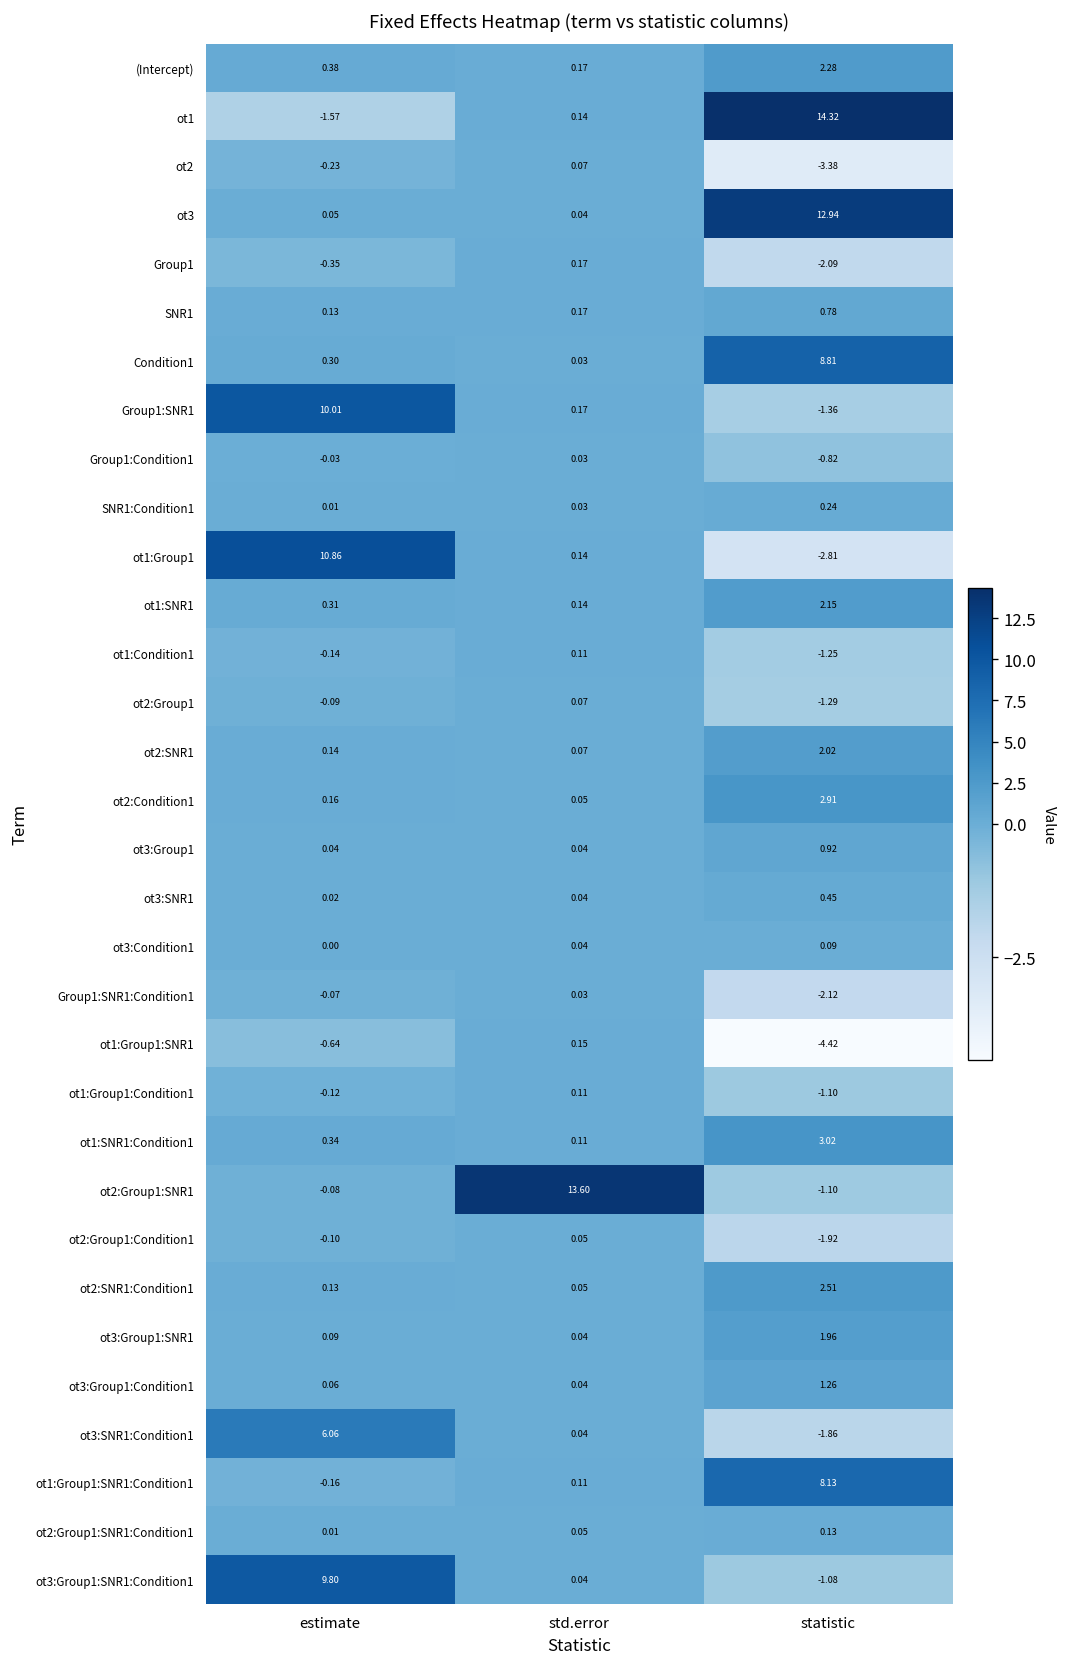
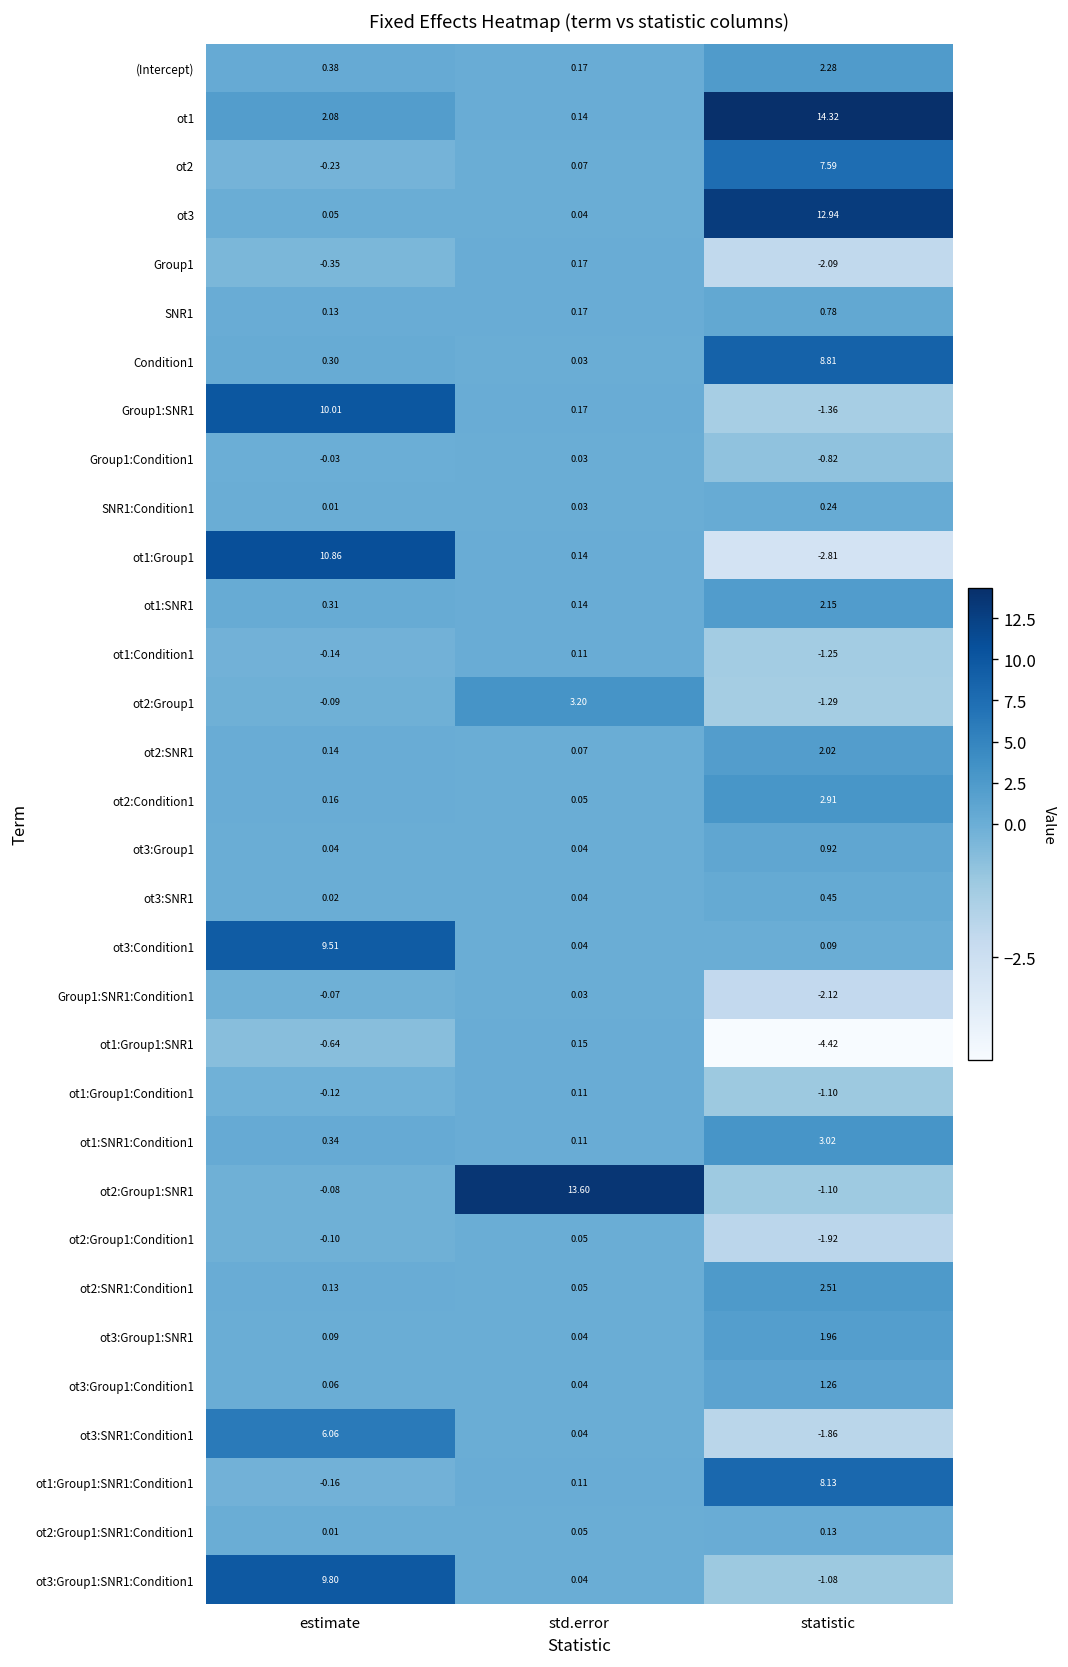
ot1, estimate: -1.57 -> 2.08
ot2, statistic: -3.38 -> 7.59
ot2:Group1, std.error: 0.07 -> 3.20
ot3:Condition1, estimate: 0.00 -> 9.51
